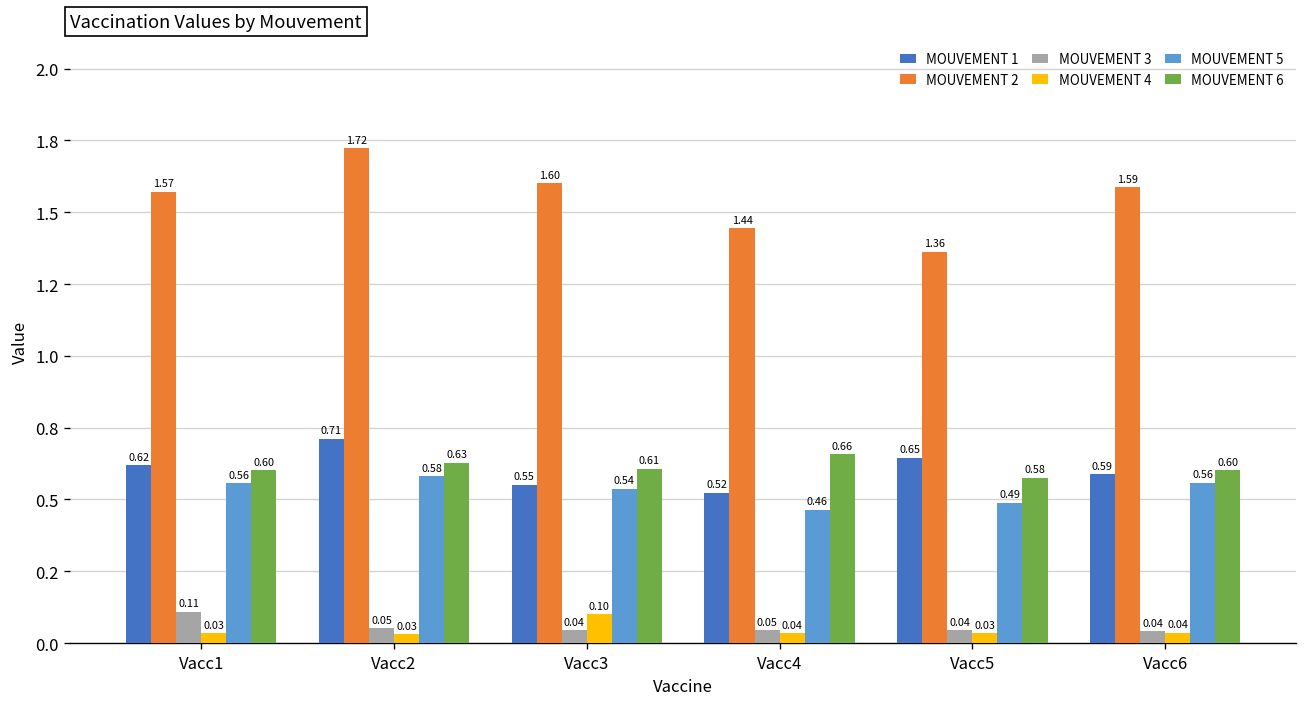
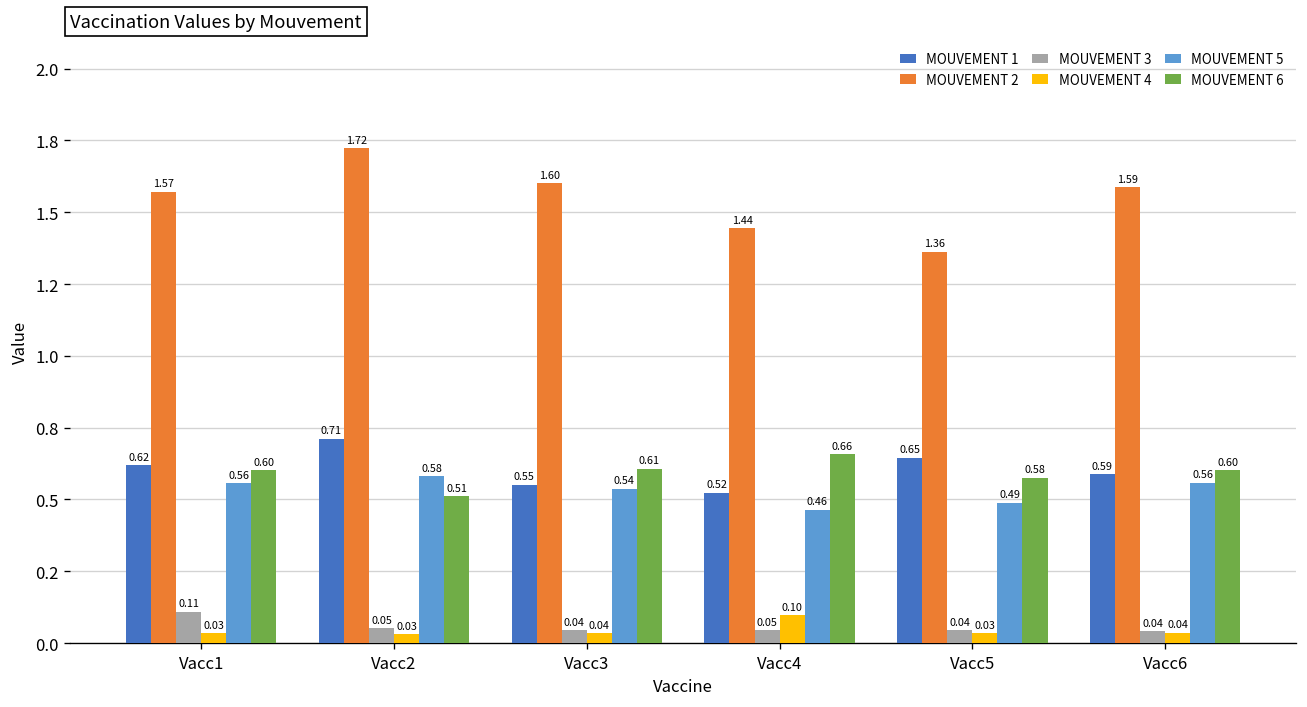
MOUVEMENT 6, Vacc2: 0.63 -> 0.51
MOUVEMENT 4, Vacc3: 0.10 -> 0.04
MOUVEMENT 4, Vacc4: 0.04 -> 0.10
